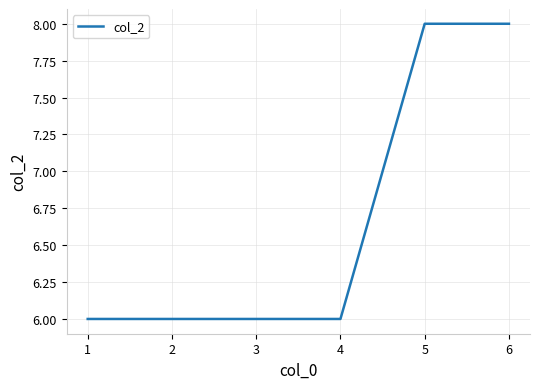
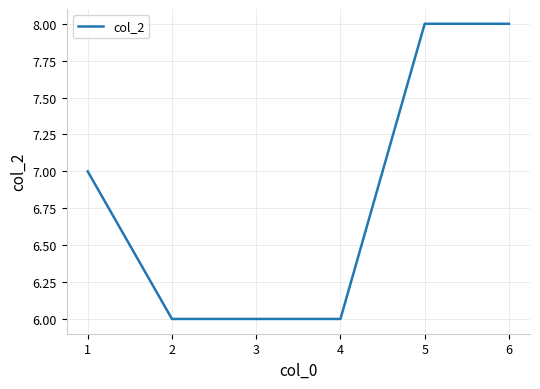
1: 6 -> 7
